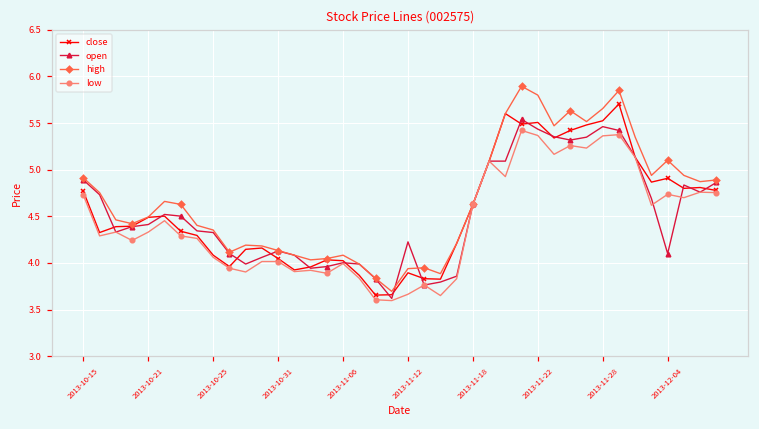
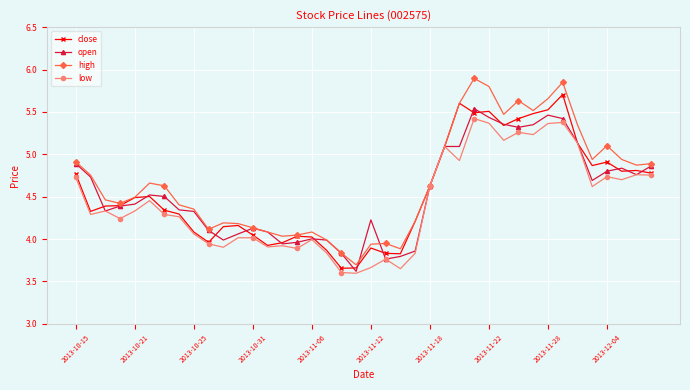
open, 2013-12-04: 4.1 -> 4.8
